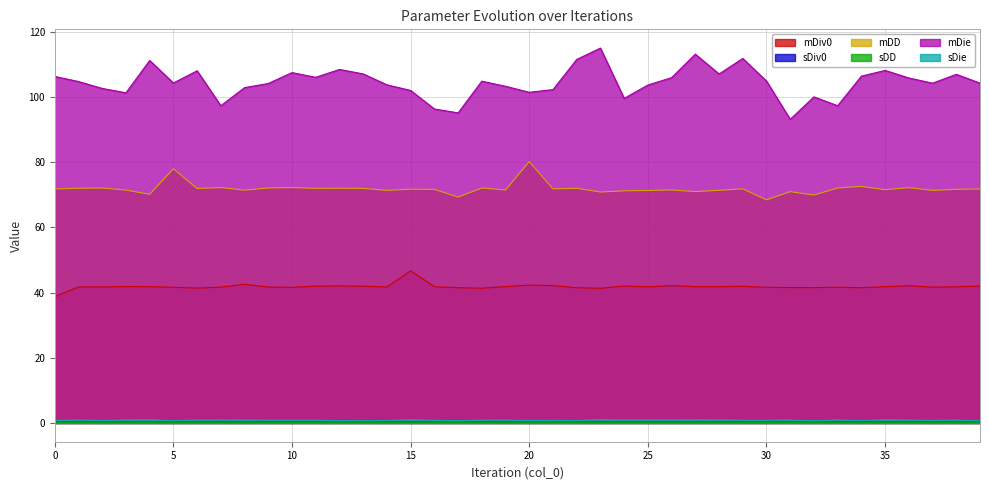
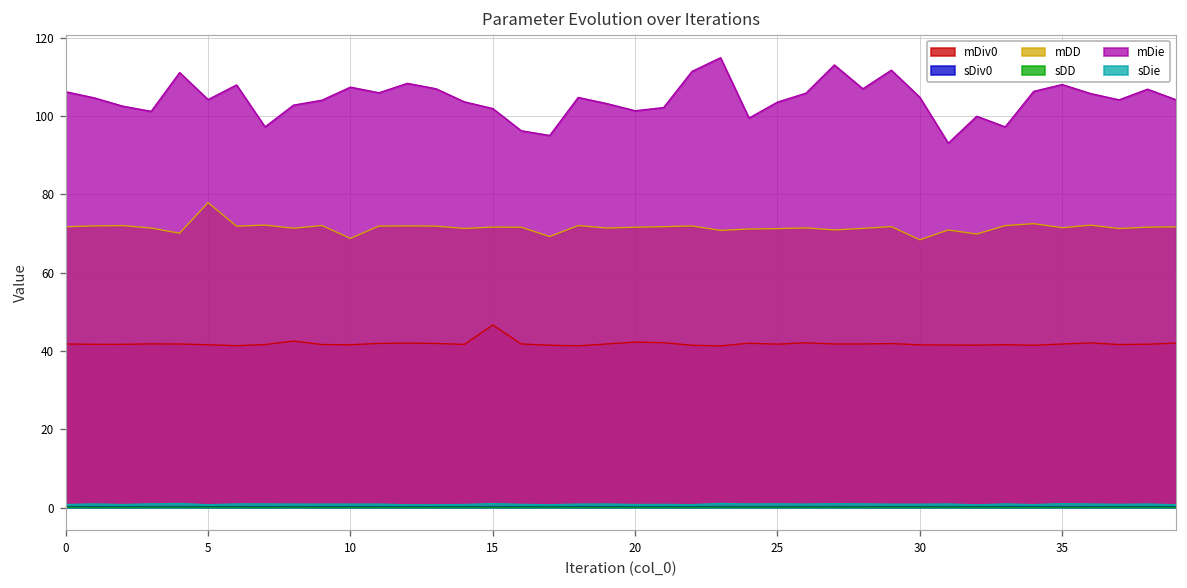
mDiv0, 0: 39 -> 42
mDD, 10: 72 -> 69
mDD, 20: 80 -> 72
